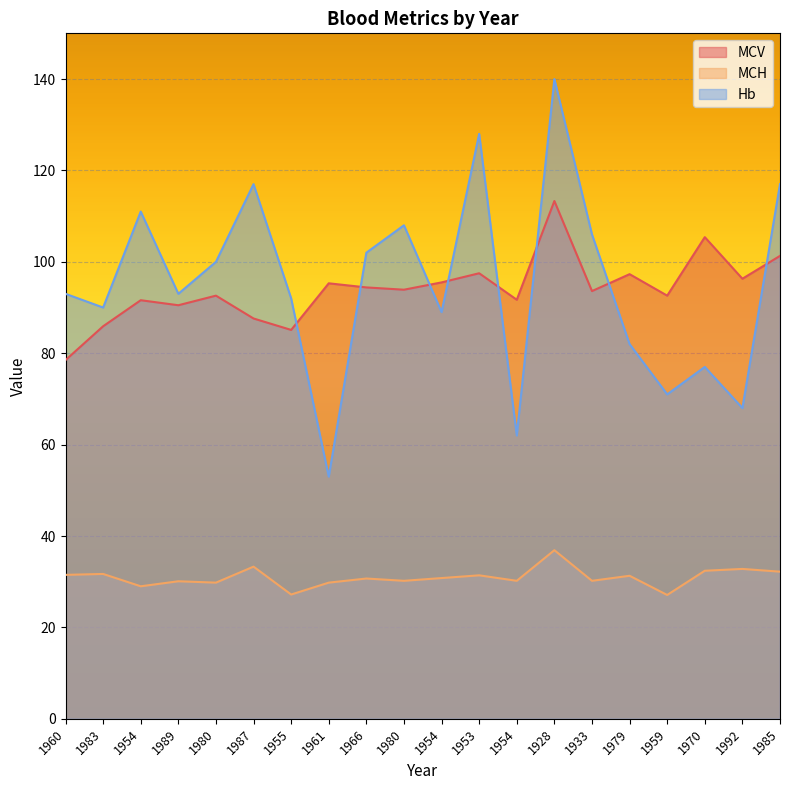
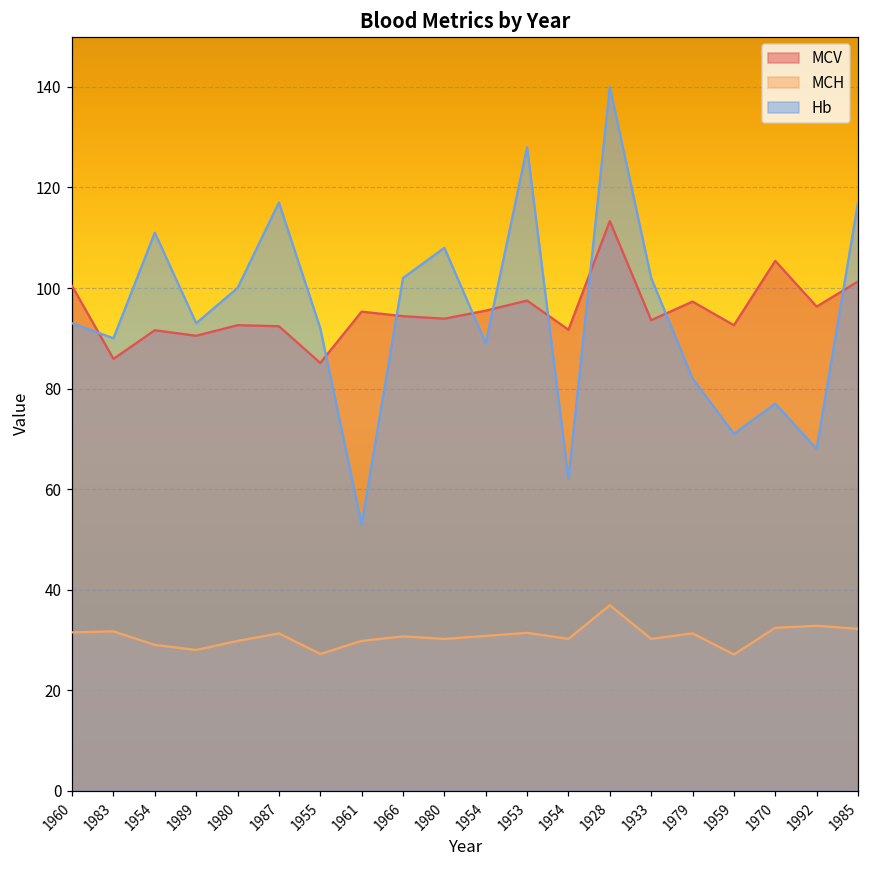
MCV, 1960: 79 -> 100
MCH, 1989: 30 -> 28
MCV, 1987: 88 -> 92
MCH, 1987: 33 -> 31
Hb, 1933: 106 -> 102
